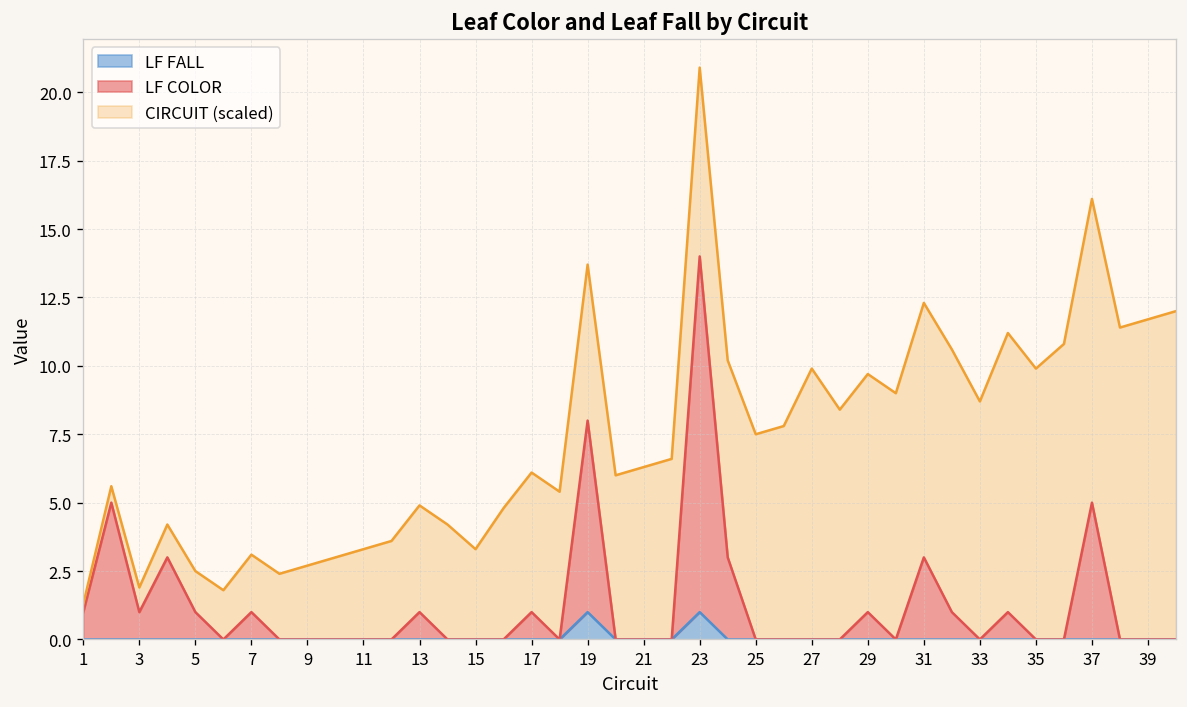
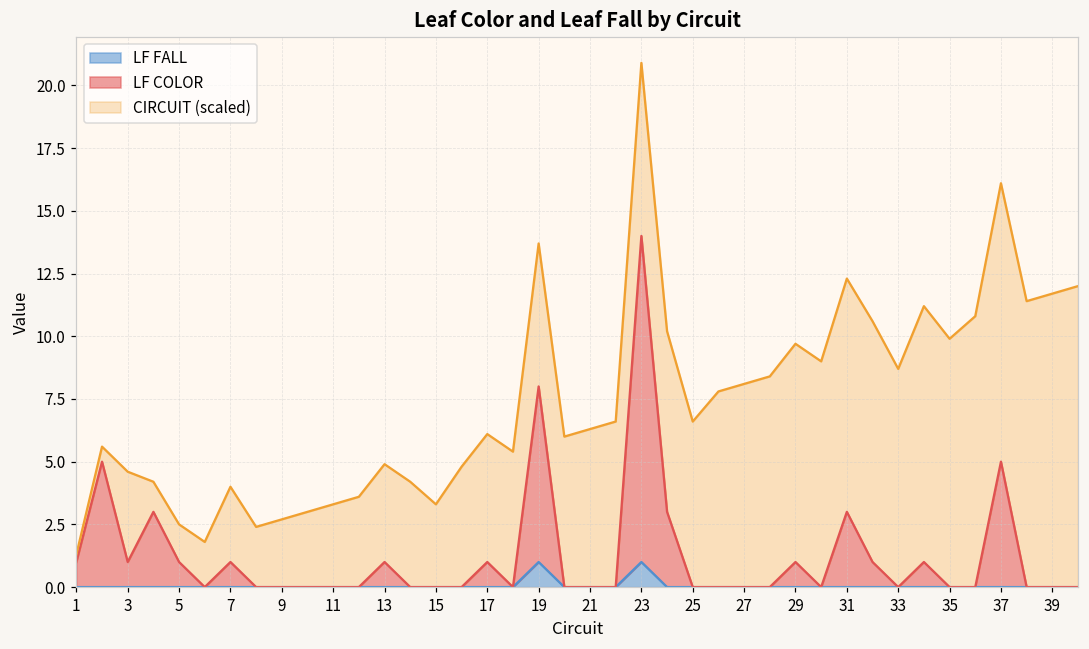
CIRCUIT (scaled), 3: 0.9 -> 3.6
CIRCUIT (scaled), 7: 2.1 -> 3.0
CIRCUIT (scaled), 25: 7.5 -> 6.6
CIRCUIT (scaled), 27: 9.9 -> 8.1
